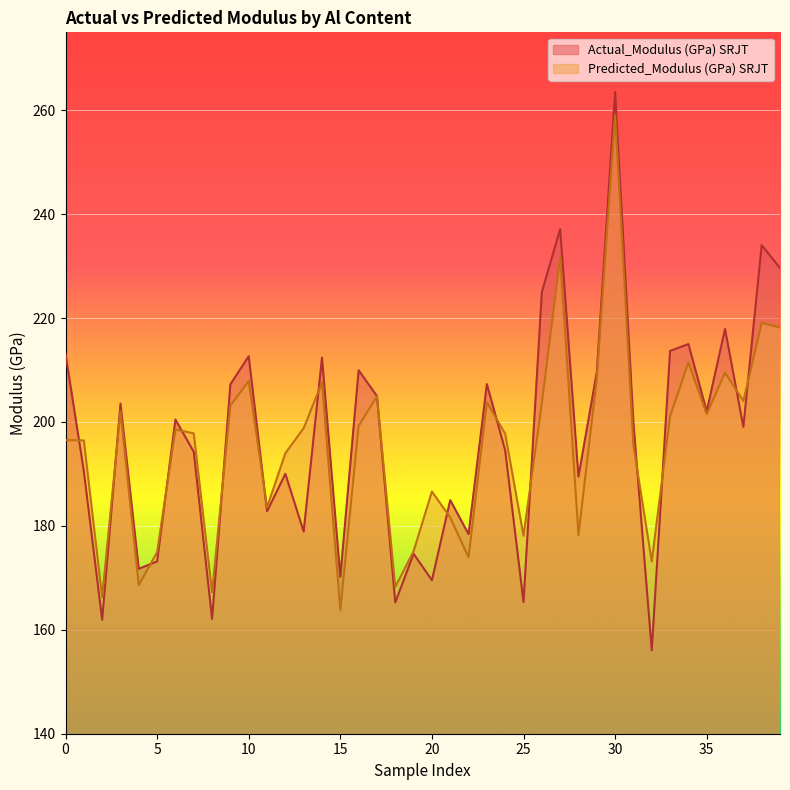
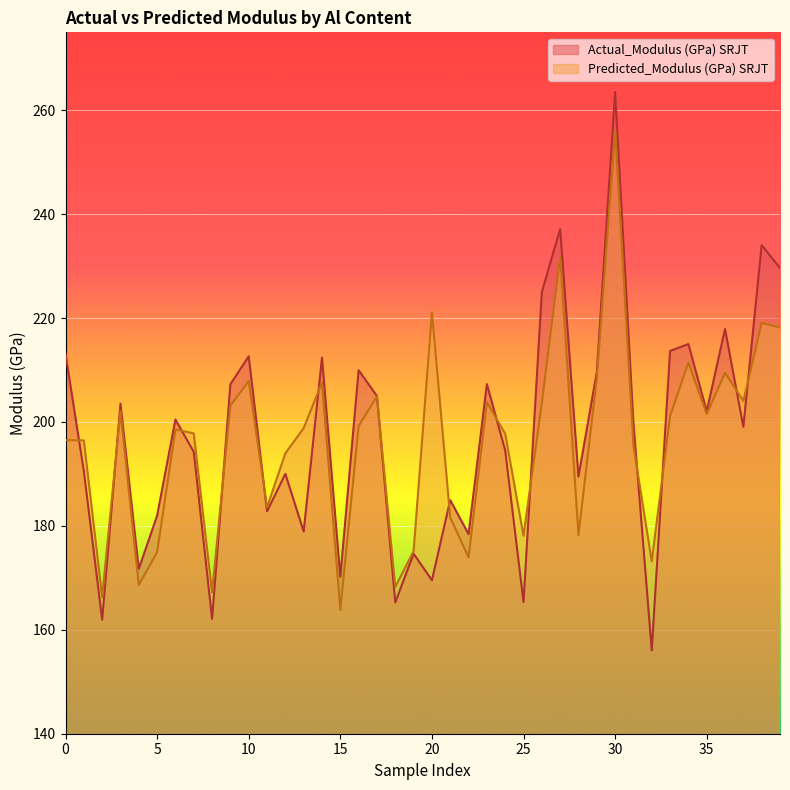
Actual_Modulus (GPa) SRJT, 5: 173 -> 182
Predicted_Modulus (GPa) SRJT, 20: 187 -> 221
Predicted_Modulus (GPa) SRJT, 30: 259 -> 256
